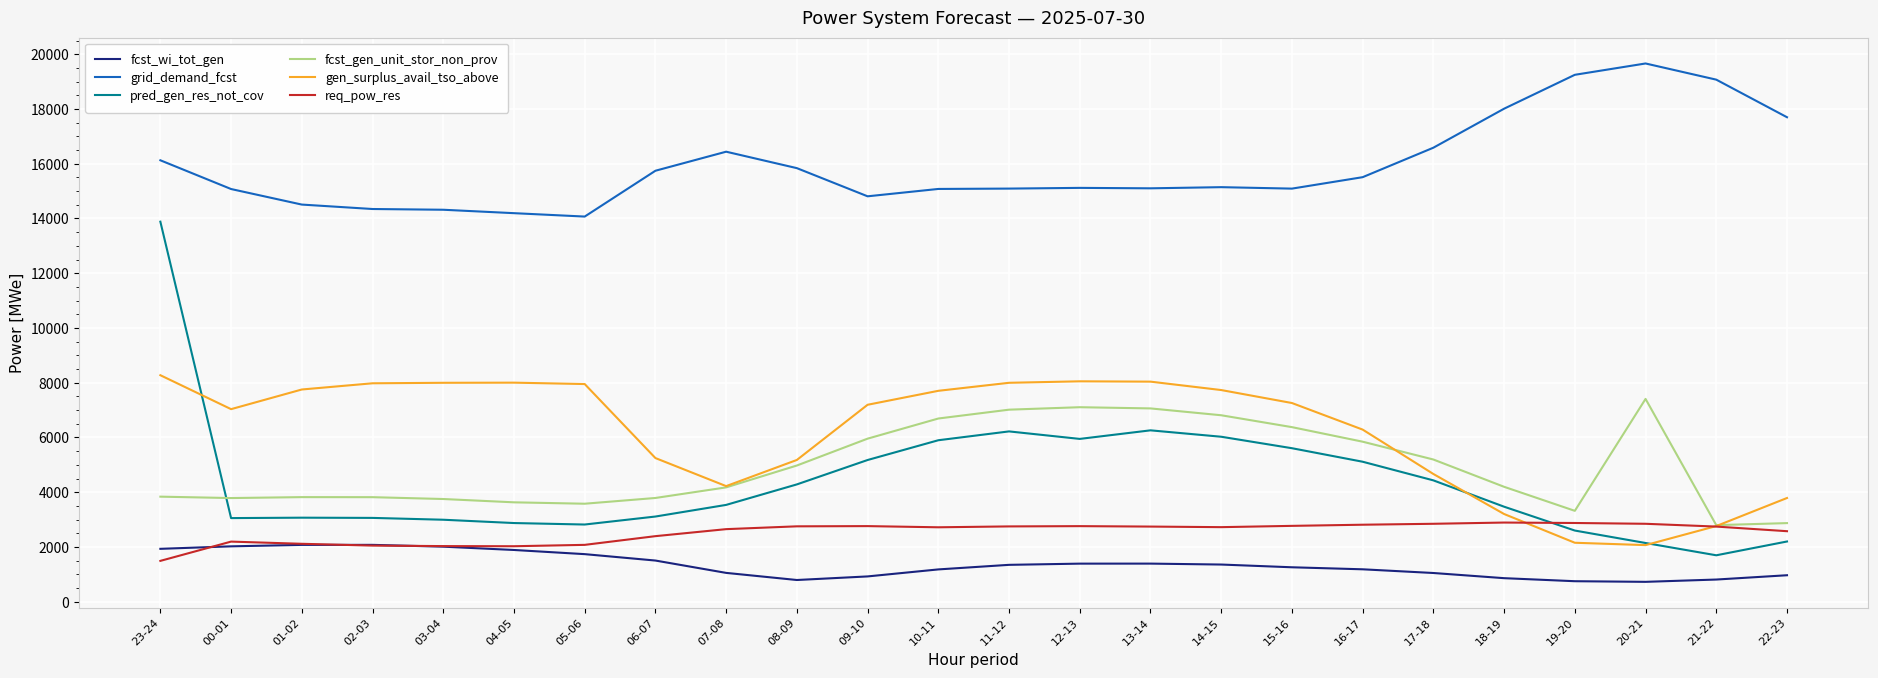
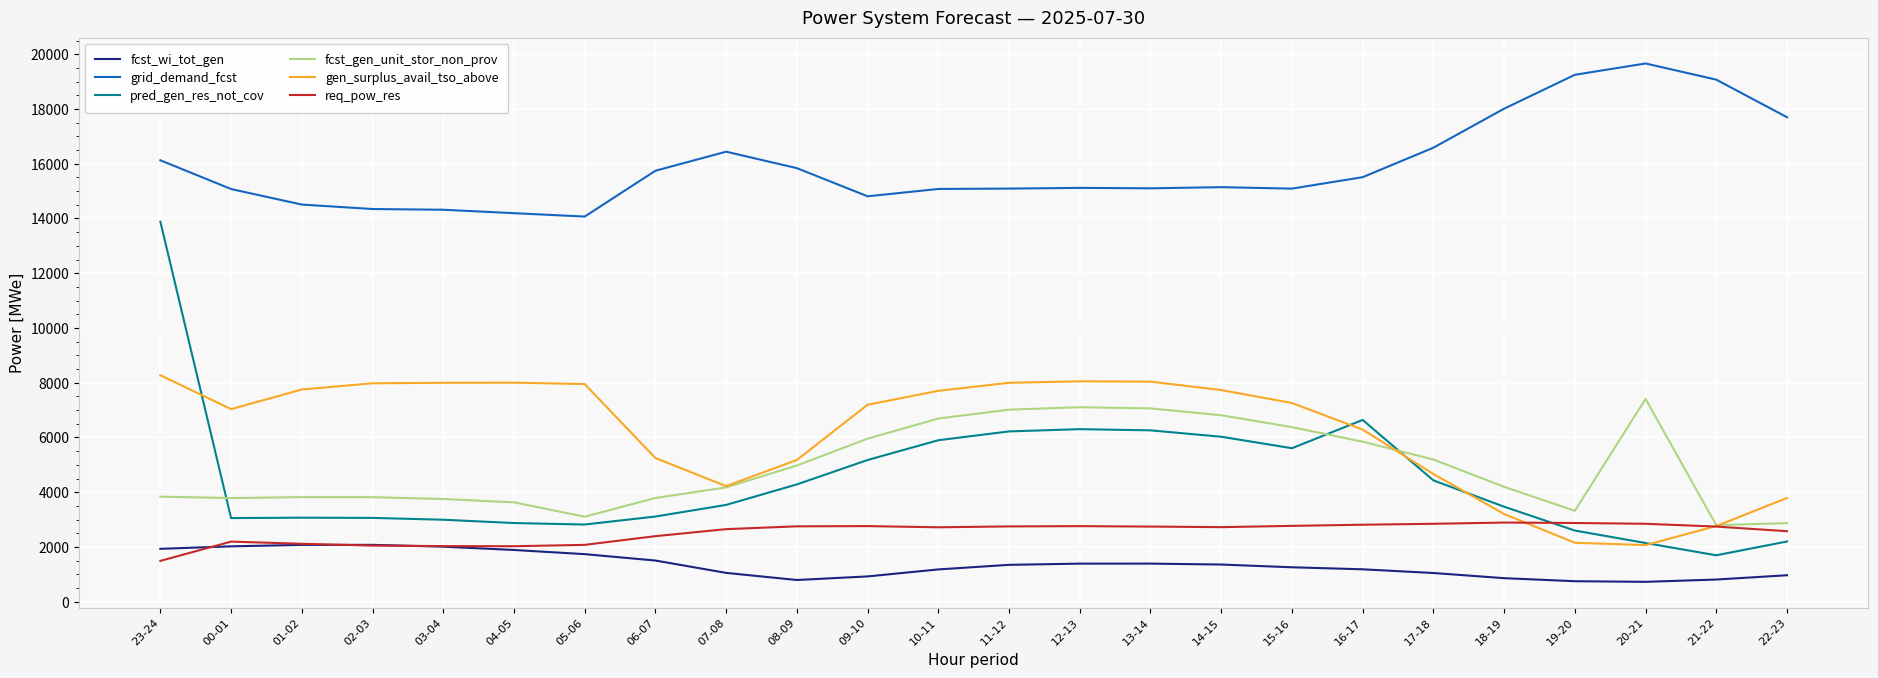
fcst_gen_unit_stor_non_prov, 05-06: 3600 -> 3100
pred_gen_res_not_cov, 12-13: 5900 -> 6300
pred_gen_res_not_cov, 16-17: 5100 -> 6600
